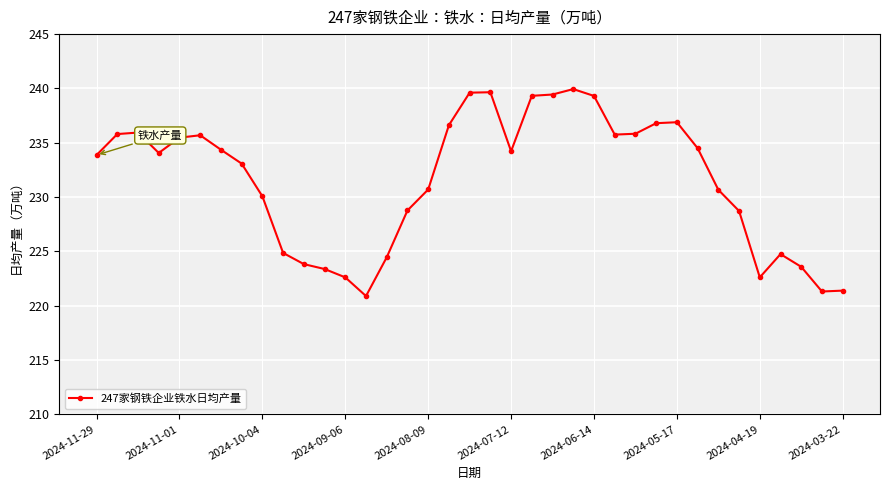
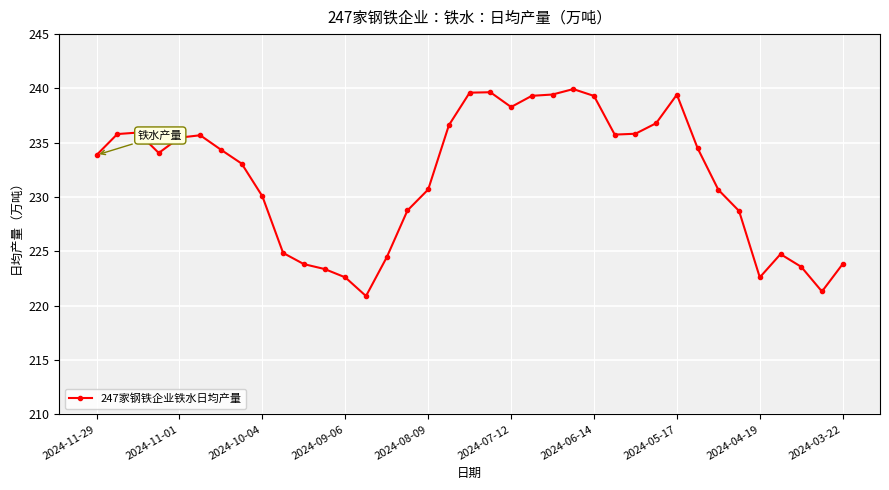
2024-07-12: 234.2 -> 238.3
2024-05-17: 236.9 -> 239.4
2024-03-22: 221.4 -> 223.8
